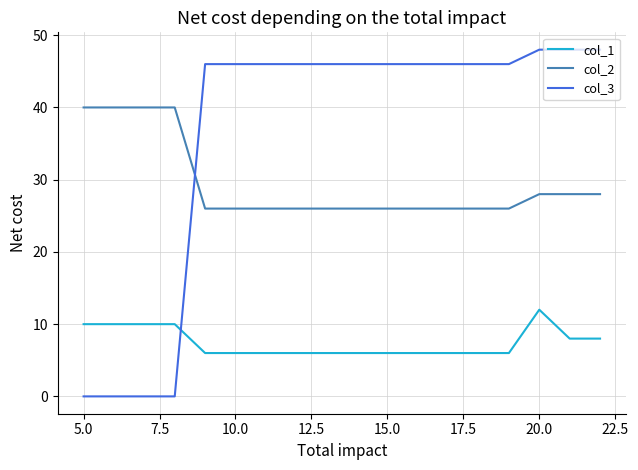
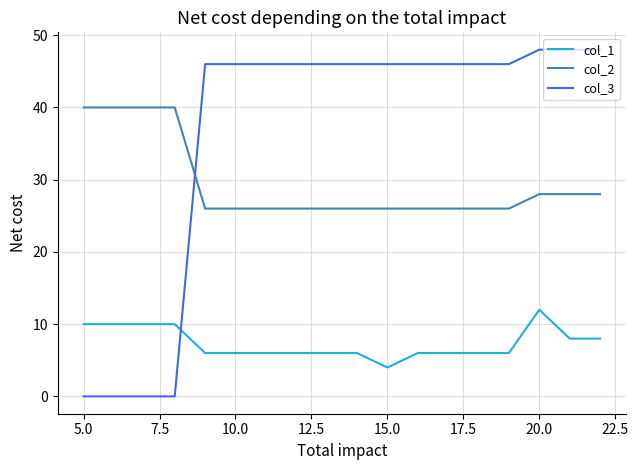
col_1, 15.0: 6 -> 4
